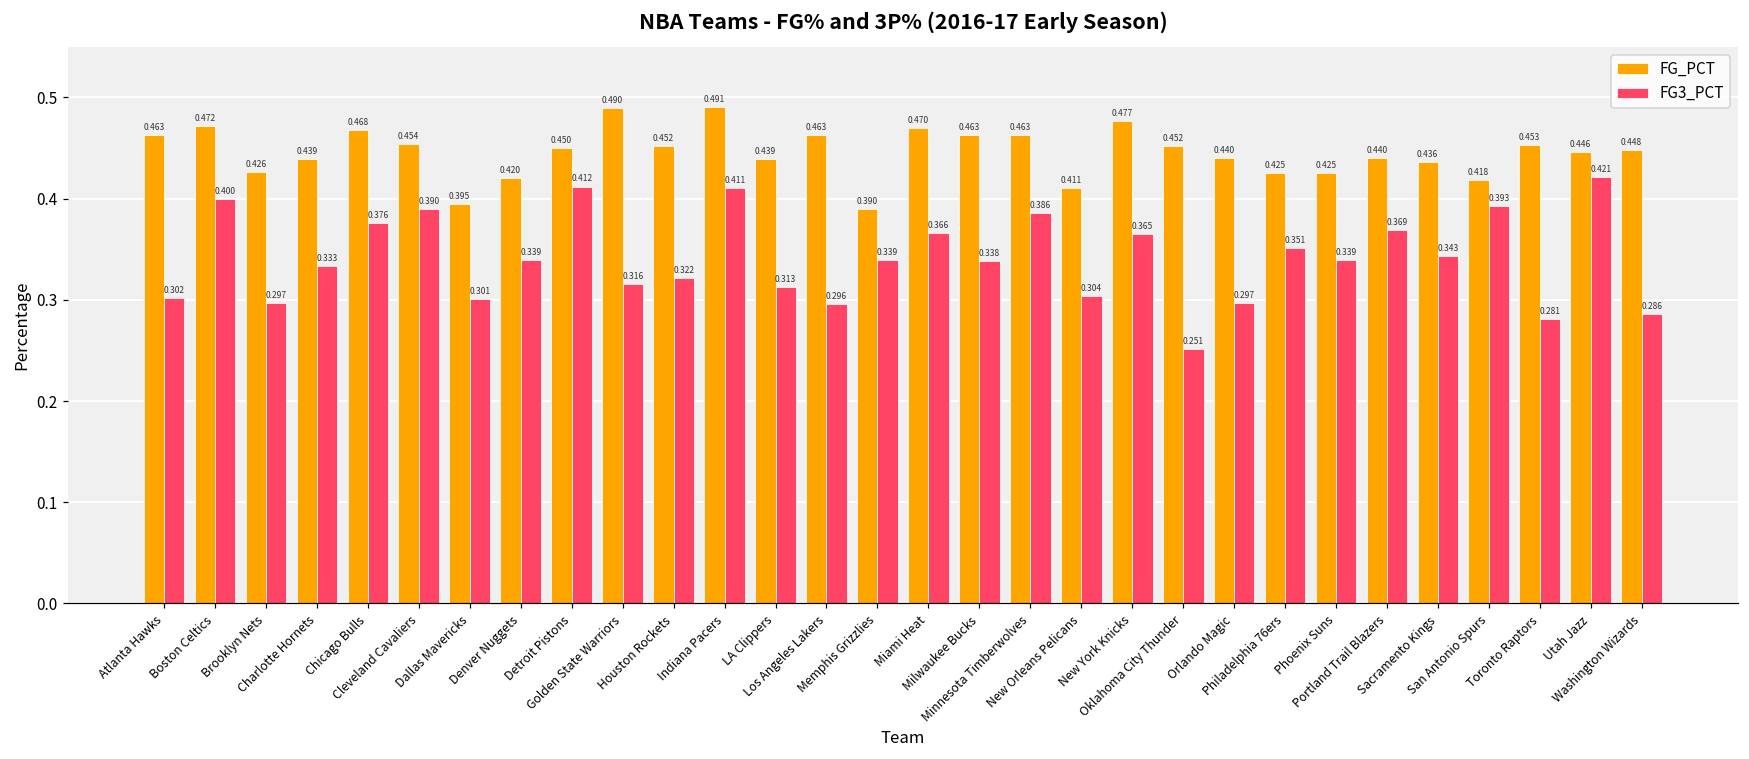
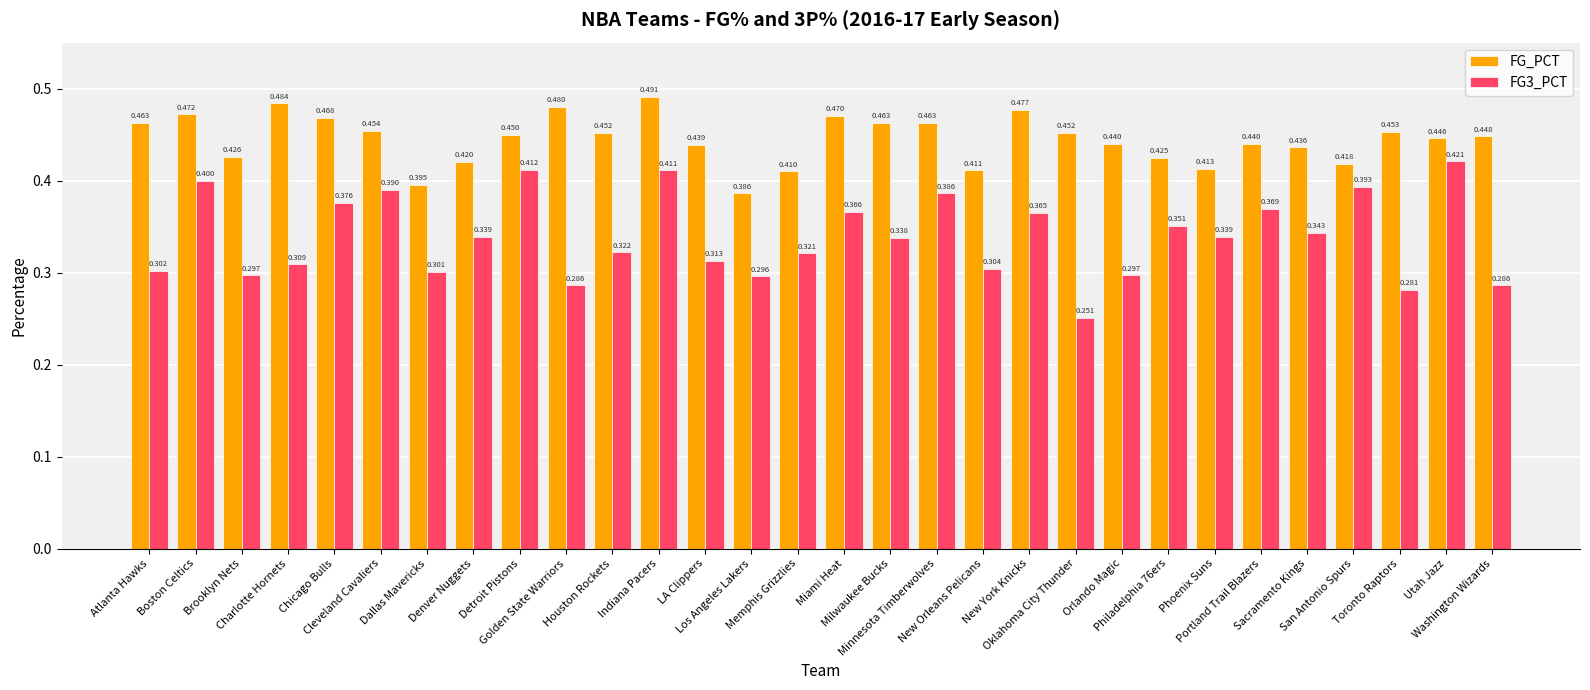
FG_PCT, Charlotte Hornets: 0.439 -> 0.484
FG3_PCT, Charlotte Hornets: 0.333 -> 0.309
FG_PCT, Golden State Warriors: 0.490 -> 0.480
FG3_PCT, Golden State Warriors: 0.316 -> 0.286
FG_PCT, Los Angeles Lakers: 0.463 -> 0.386
FG_PCT, Memphis Grizzlies: 0.390 -> 0.410
FG3_PCT, Memphis Grizzlies: 0.339 -> 0.321
FG_PCT, Phoenix Suns: 0.425 -> 0.413
